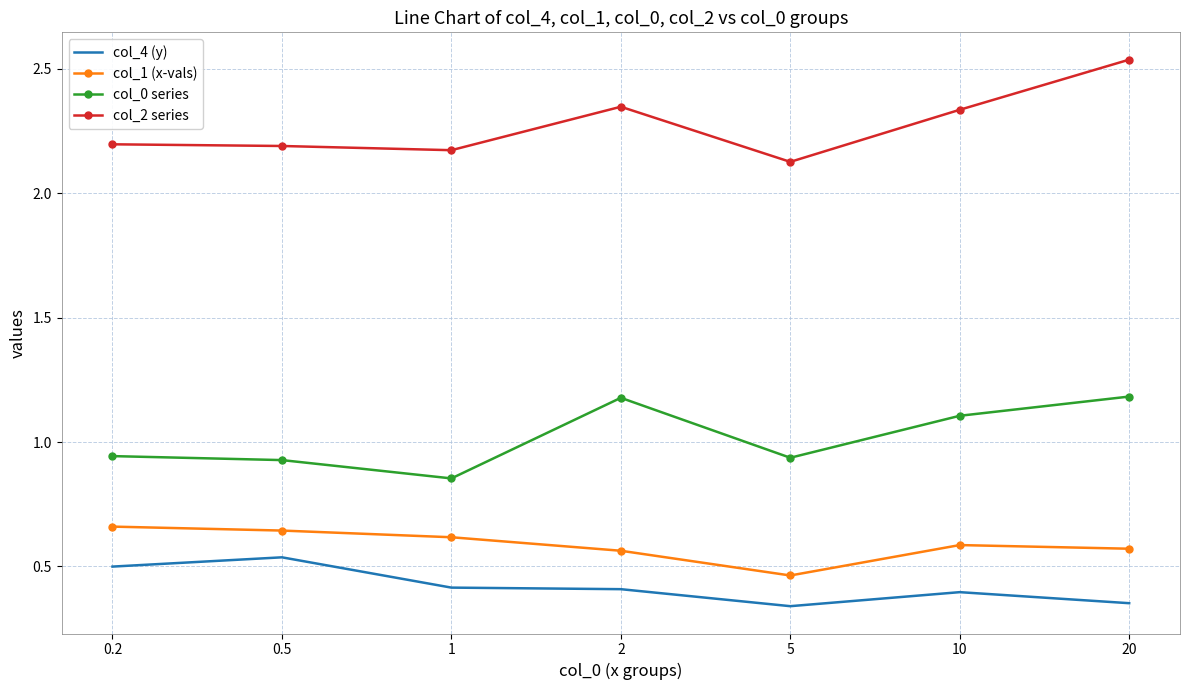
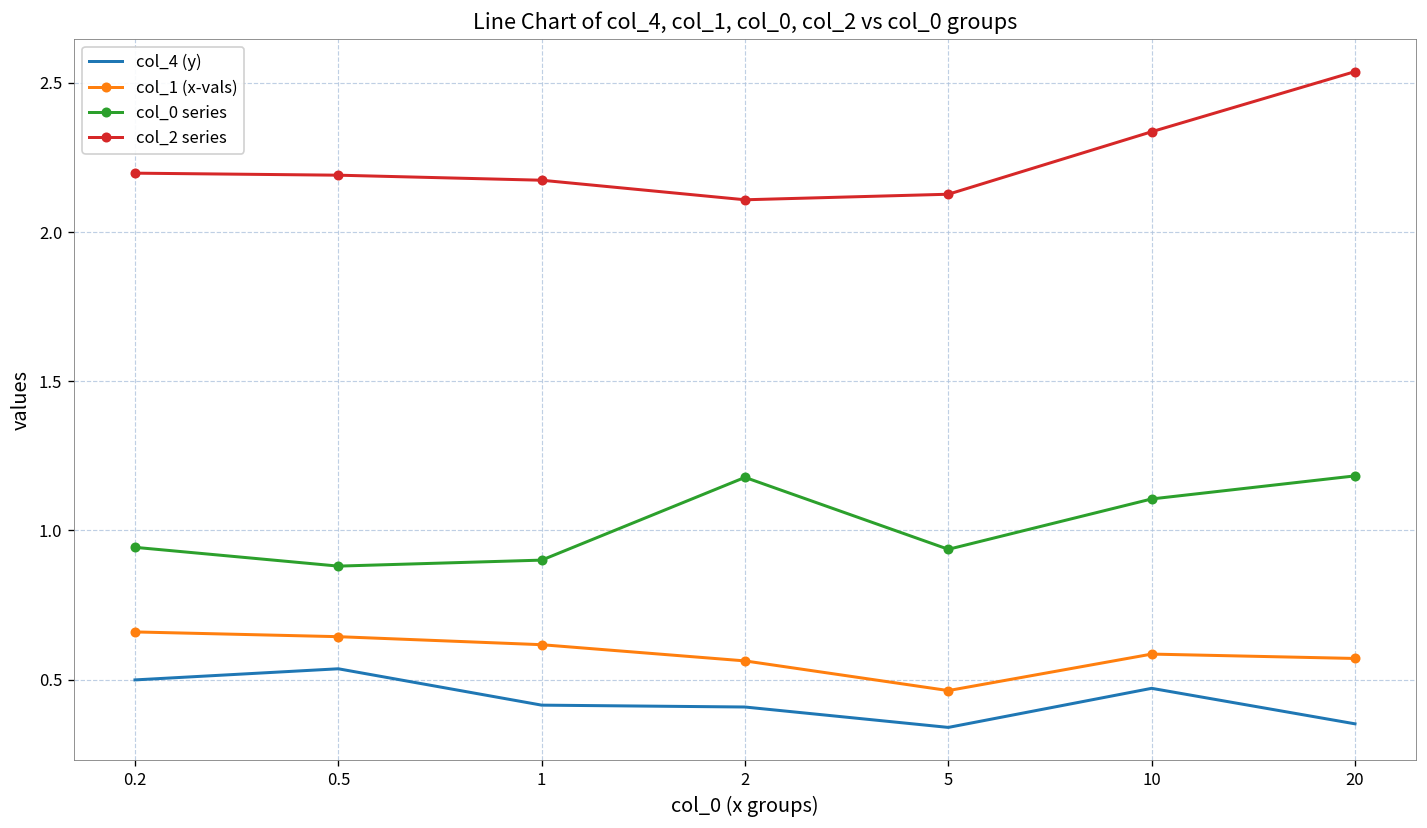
col_0 series, 0.5: 0.93 -> 0.88
col_0 series, 1: 0.85 -> 0.90
col_2 series, 2: 2.35 -> 2.11
col_4 (y), 10: 0.40 -> 0.47
